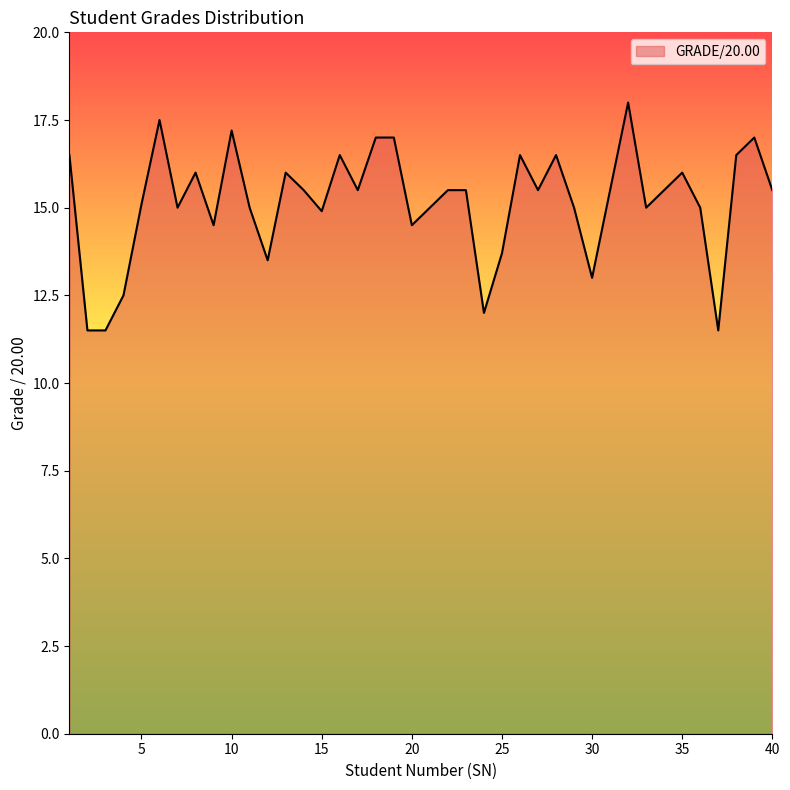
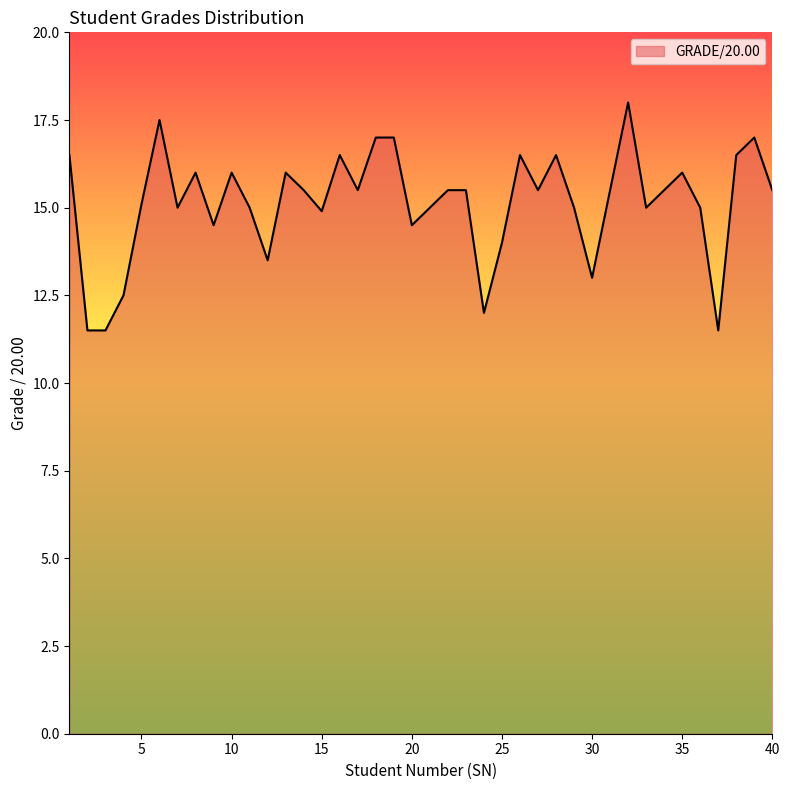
10: 17.2 -> 16.0
25: 13.7 -> 14.0
